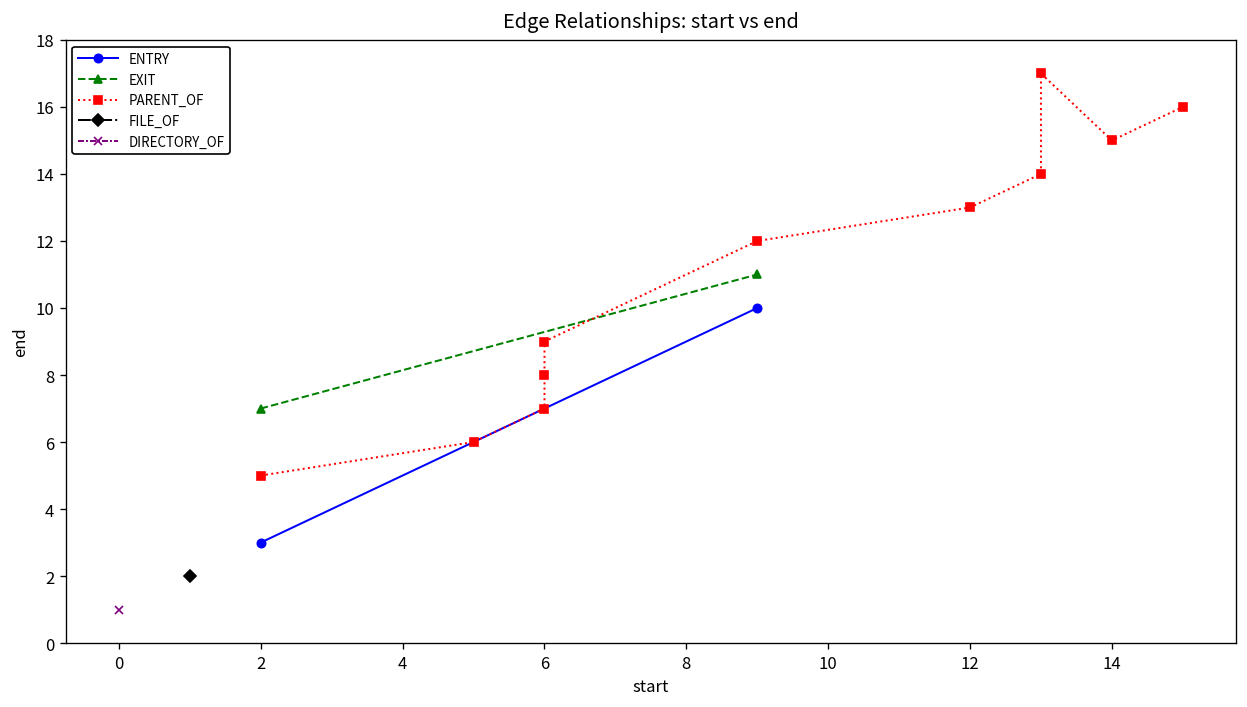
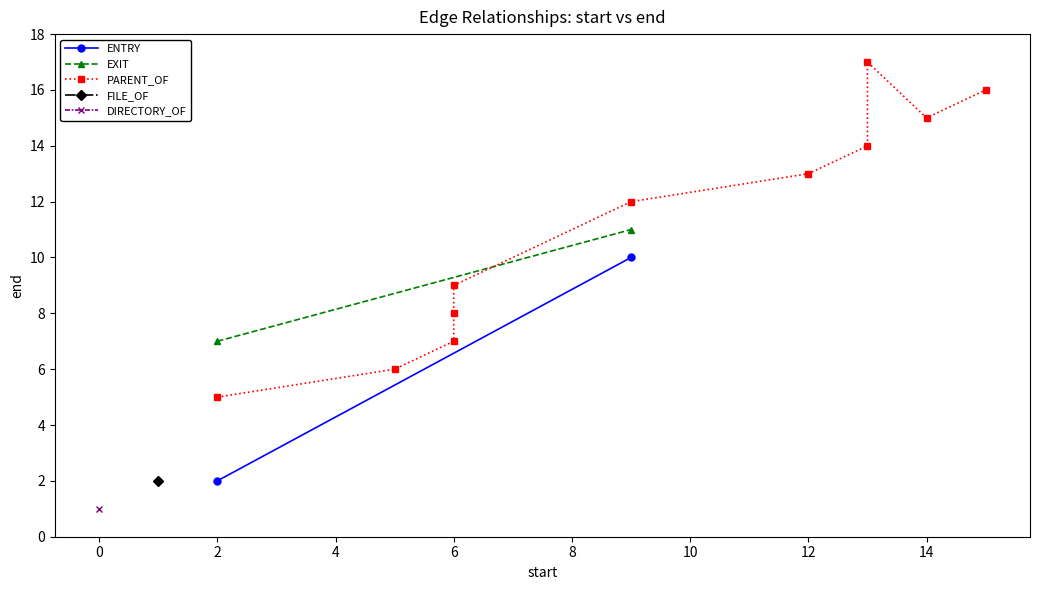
ENTRY, 2: 3 -> 2
